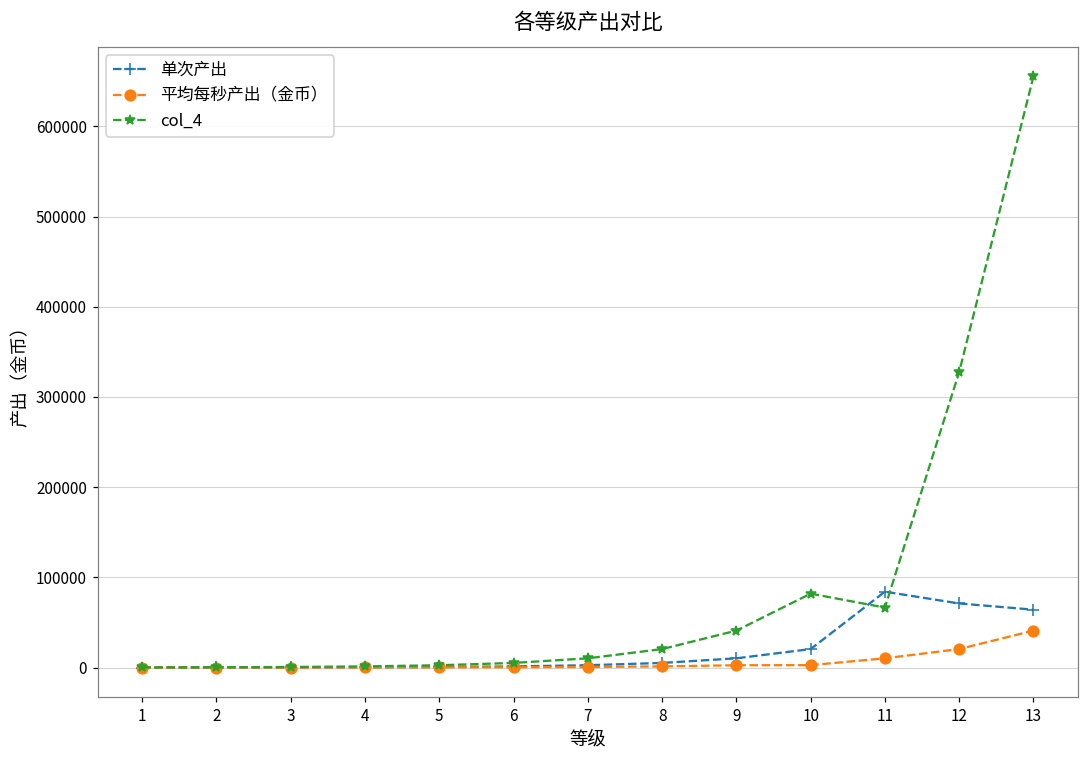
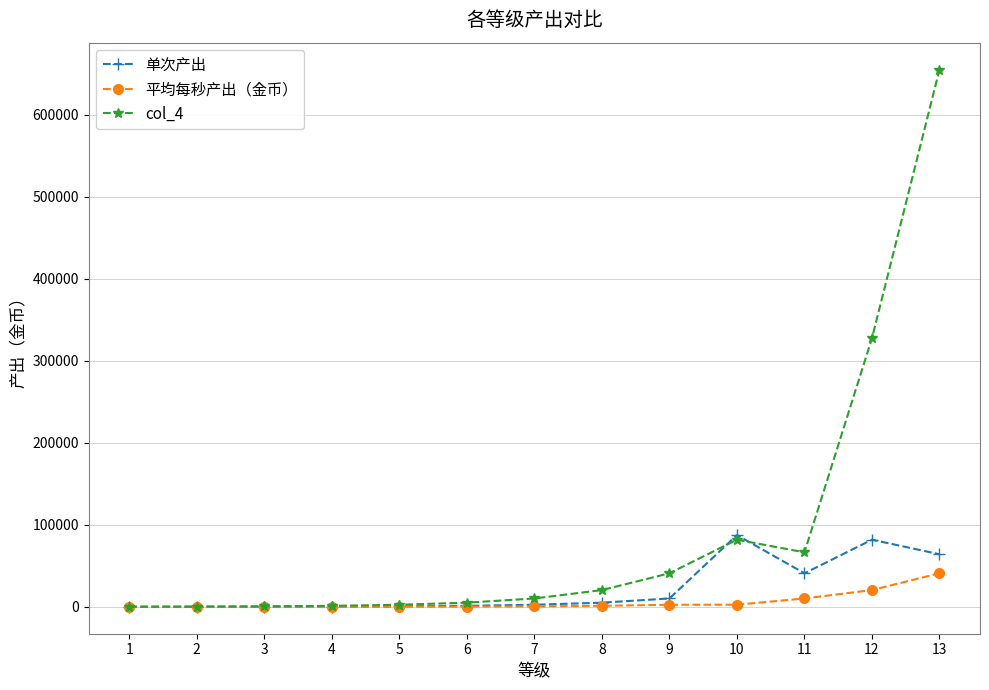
单次产出, 10: 20000 -> 90000
单次产出, 11: 80000 -> 40000
单次产出, 12: 70000 -> 80000
